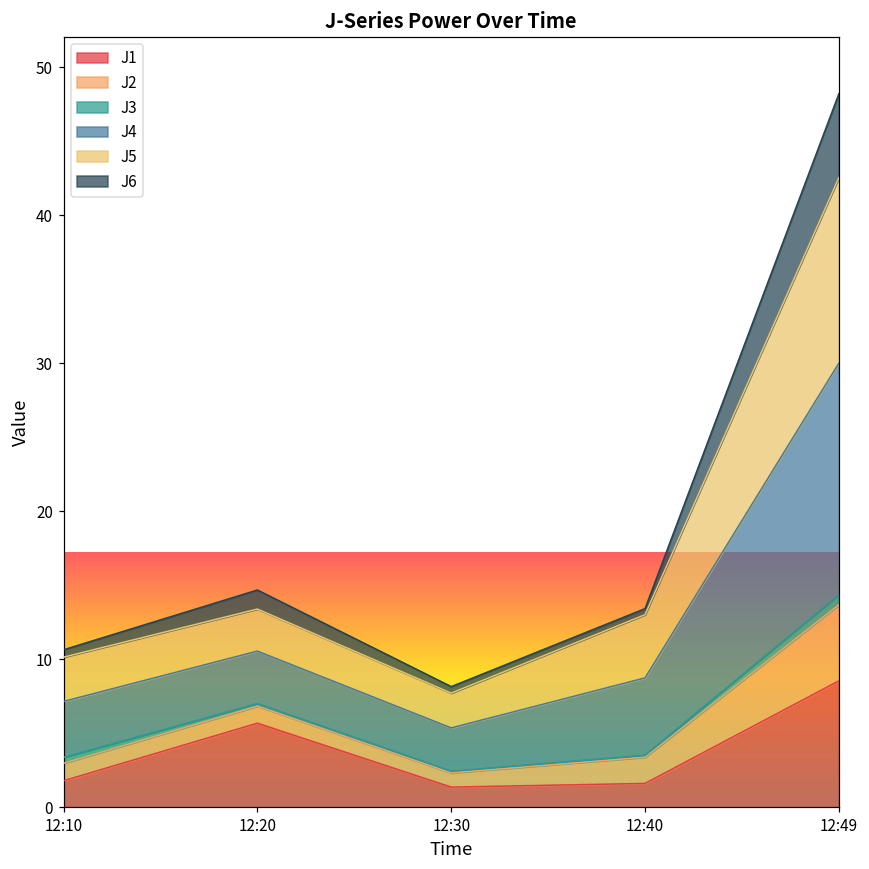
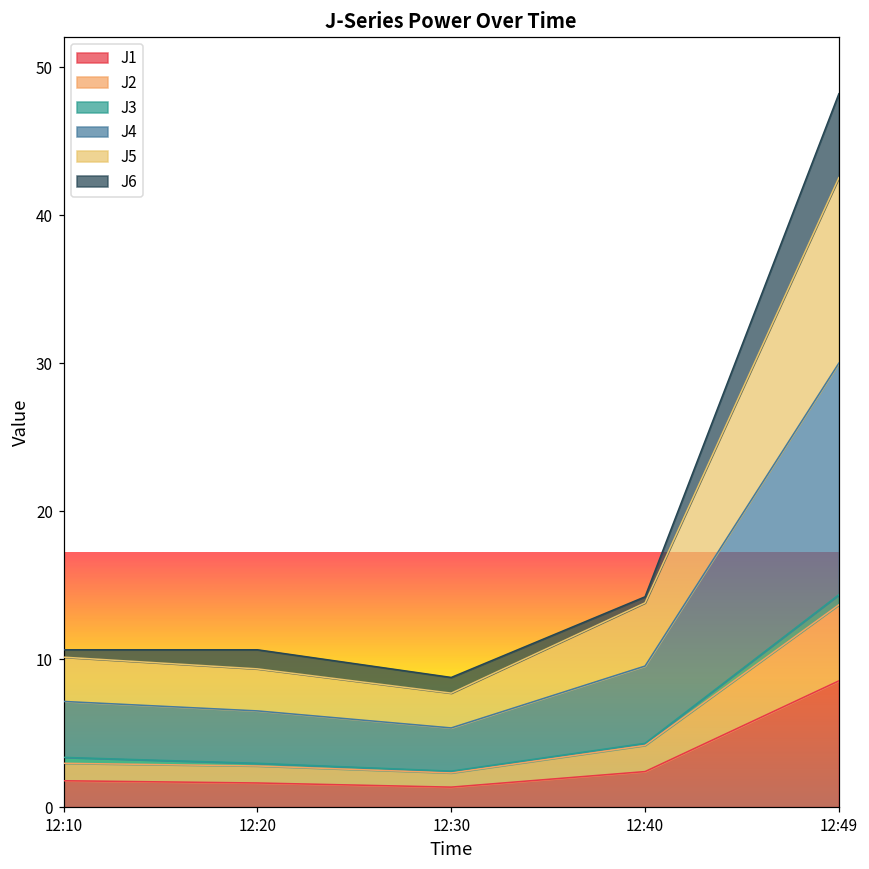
J1, 12:20: 5.7 -> 1.6
J6, 12:30: 0.4 -> 1.1
J1, 12:40: 1.6 -> 2.4
